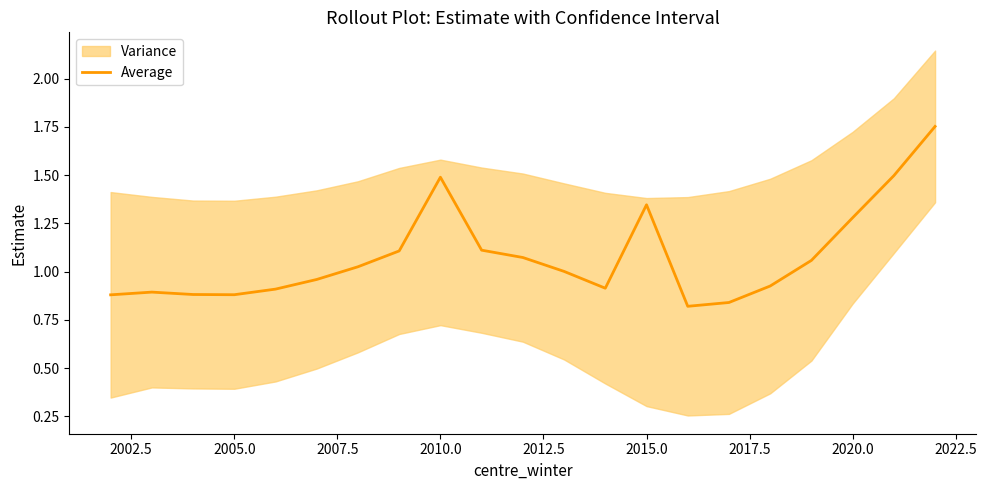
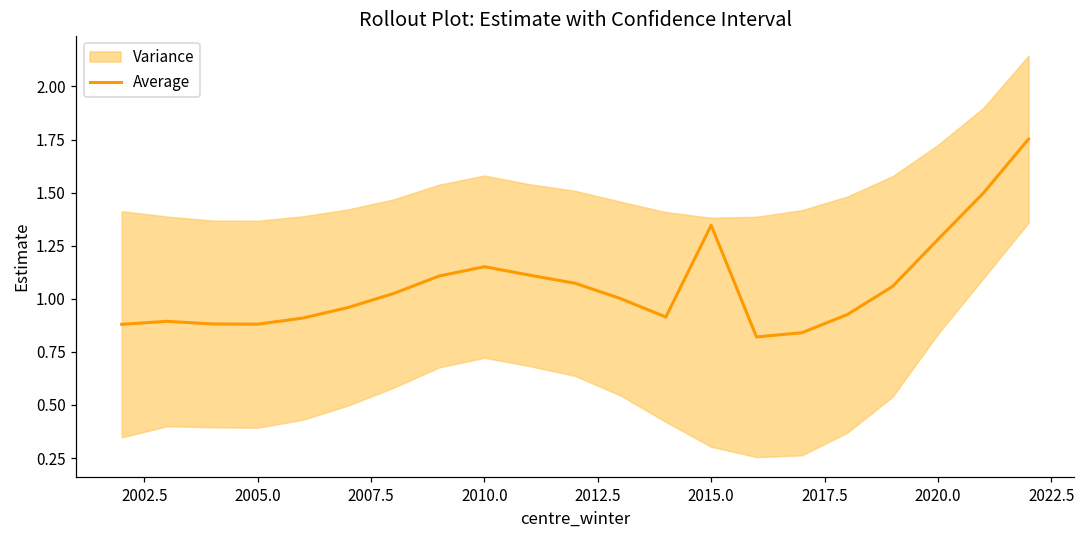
Average, 2010.0: 1.49 -> 1.15
